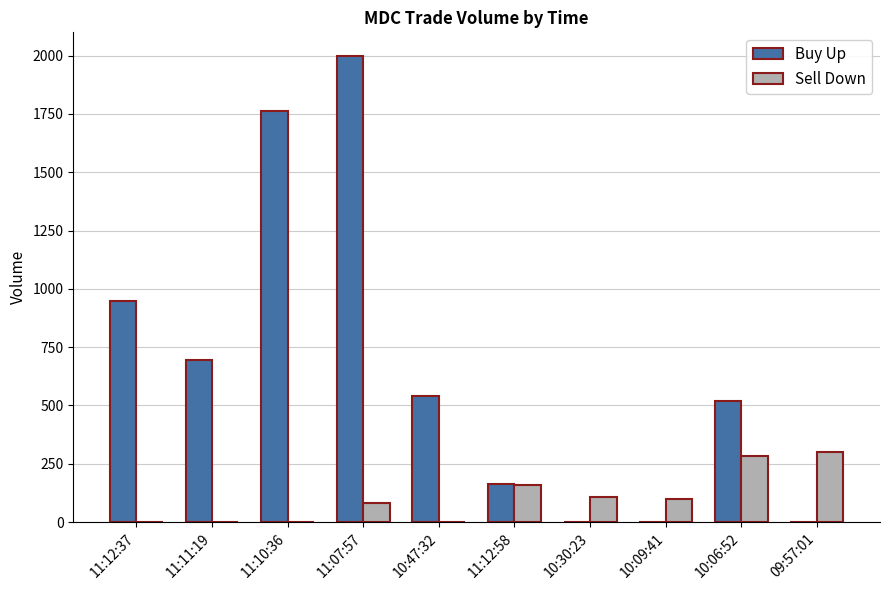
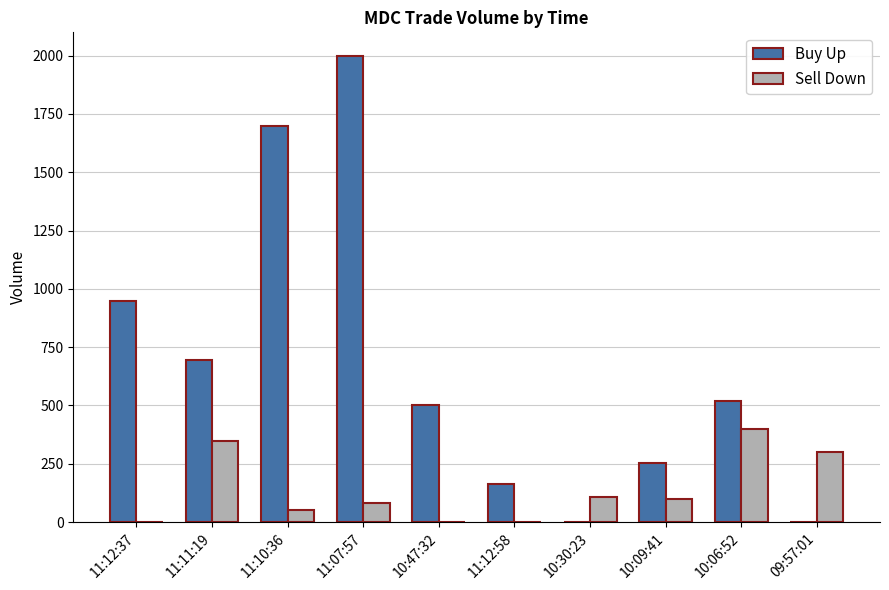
Sell Down, 11:11:19: 0 -> 350
Buy Up, 11:10:36: 1760 -> 1700
Sell Down, 11:10:36: 0 -> 50
Buy Up, 10:47:32: 540 -> 500
Sell Down, 11:12:58: 160 -> 0
Buy Up, 10:09:41: 0 -> 250
Sell Down, 10:06:52: 290 -> 400
